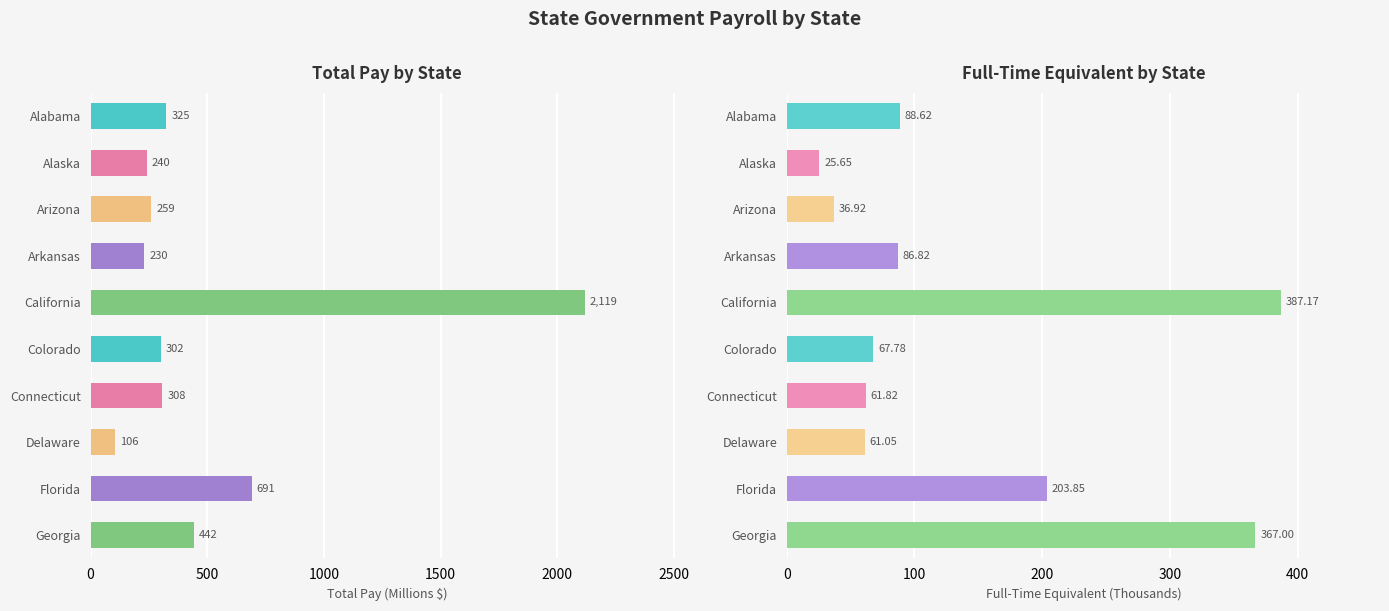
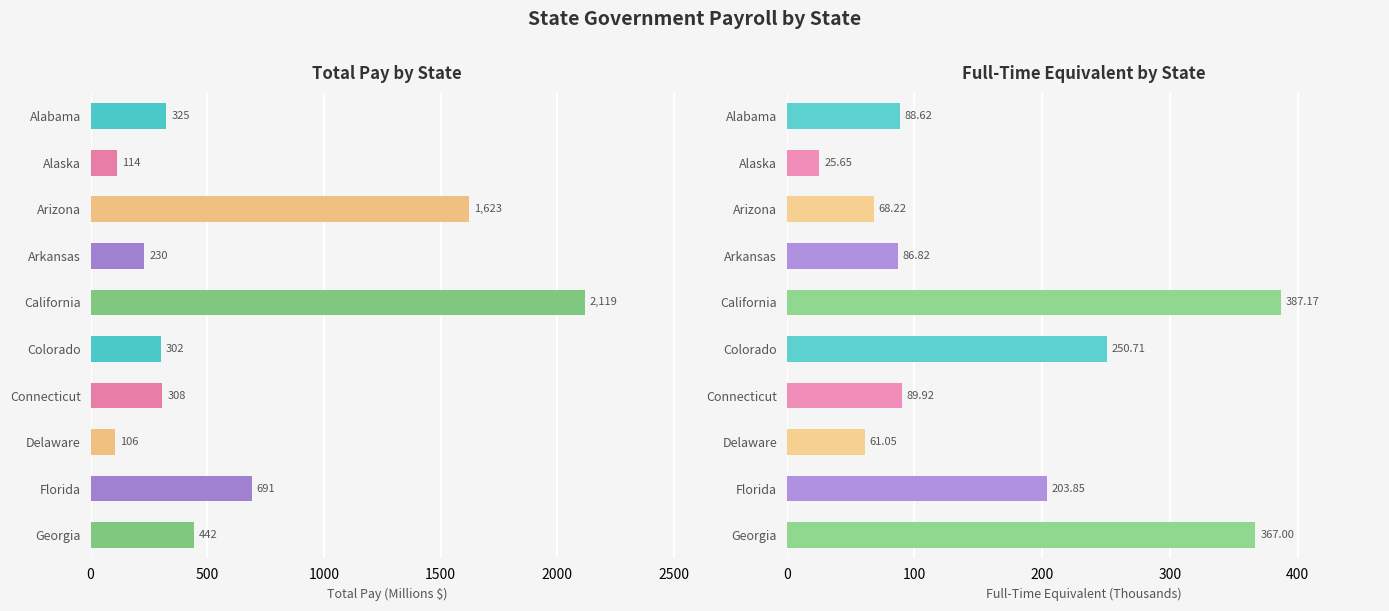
Total Pay by State, Alaska: 240 -> 114
Total Pay by State, Arizona: 259 -> 1,623
Full-Time Equivalent by State, Arizona: 36.92 -> 68.22
Full-Time Equivalent by State, Colorado: 67.78 -> 250.71
Full-Time Equivalent by State, Connecticut: 61.82 -> 89.92
